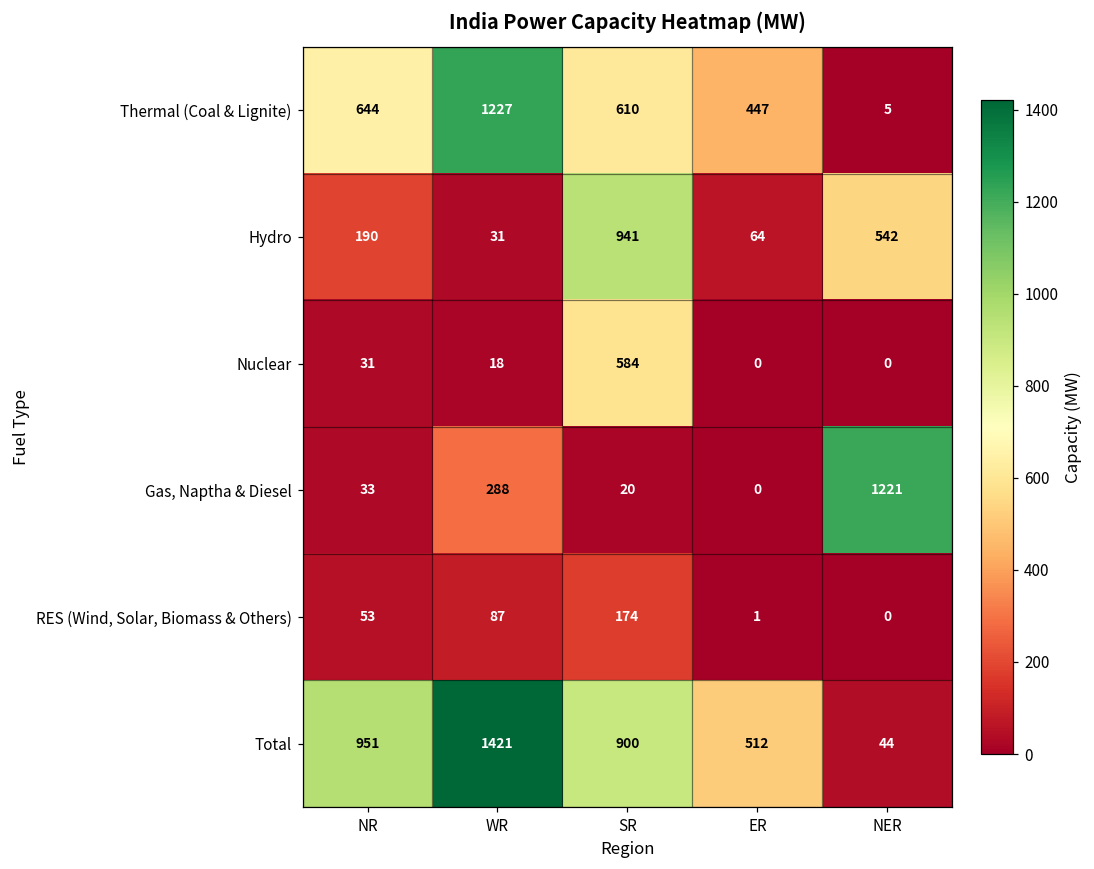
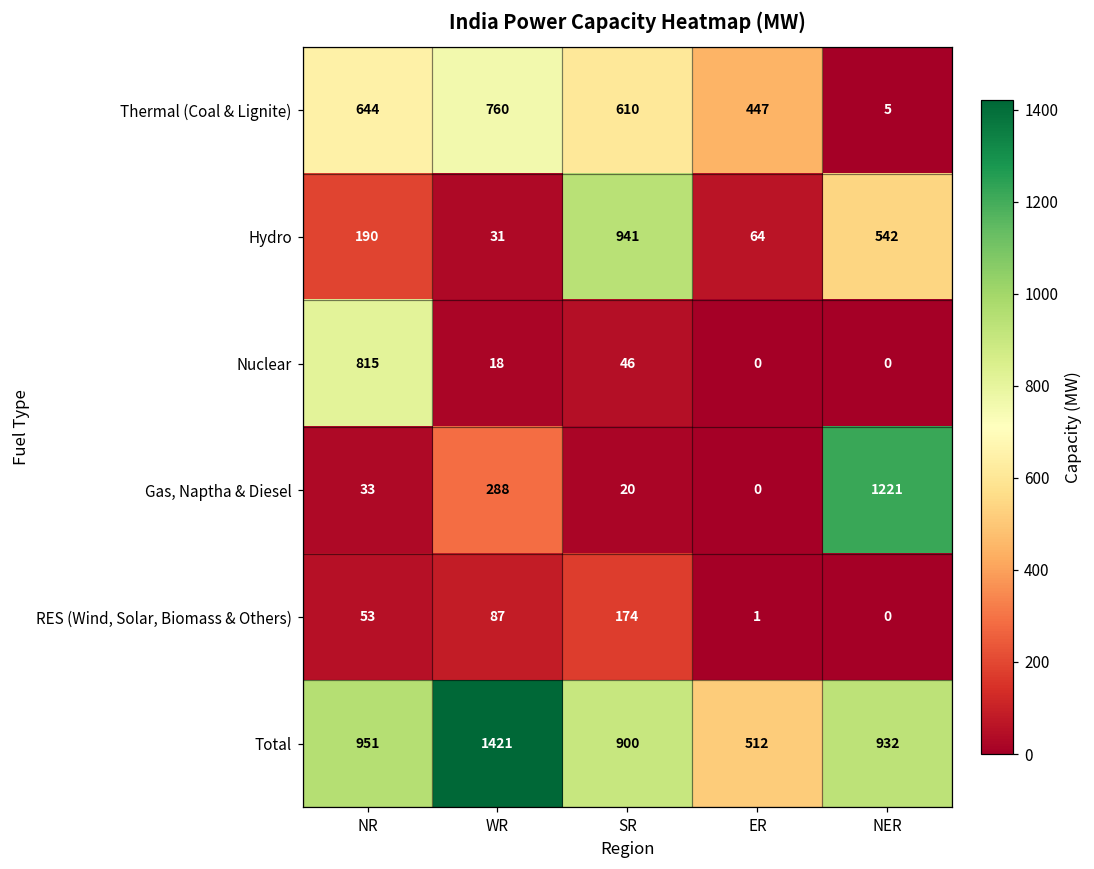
Thermal (Coal & Lignite), WR: 1227 -> 760
Nuclear, NR: 31 -> 815
Nuclear, SR: 584 -> 46
Total, NER: 44 -> 932
